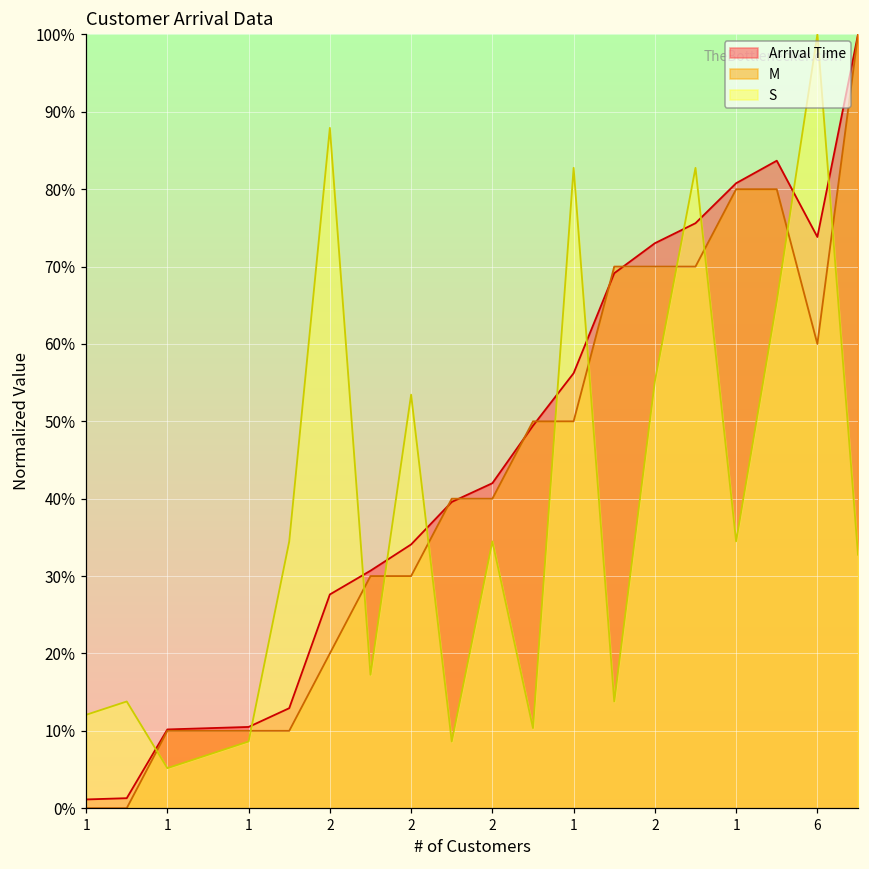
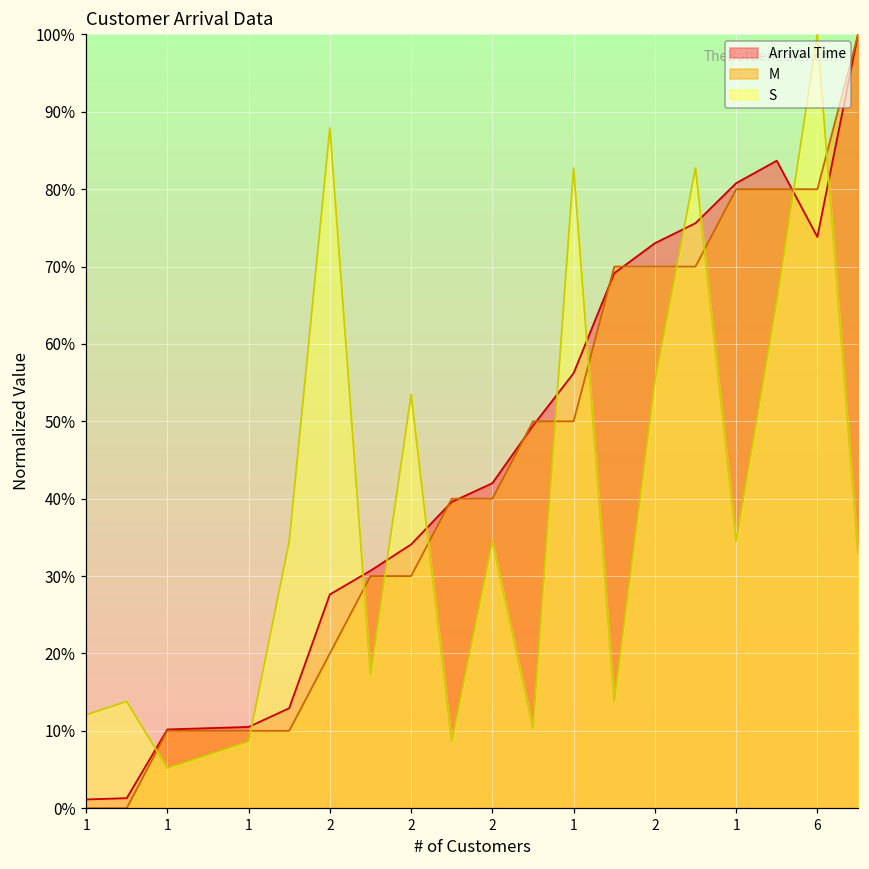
M, 6: 60% -> 80%
